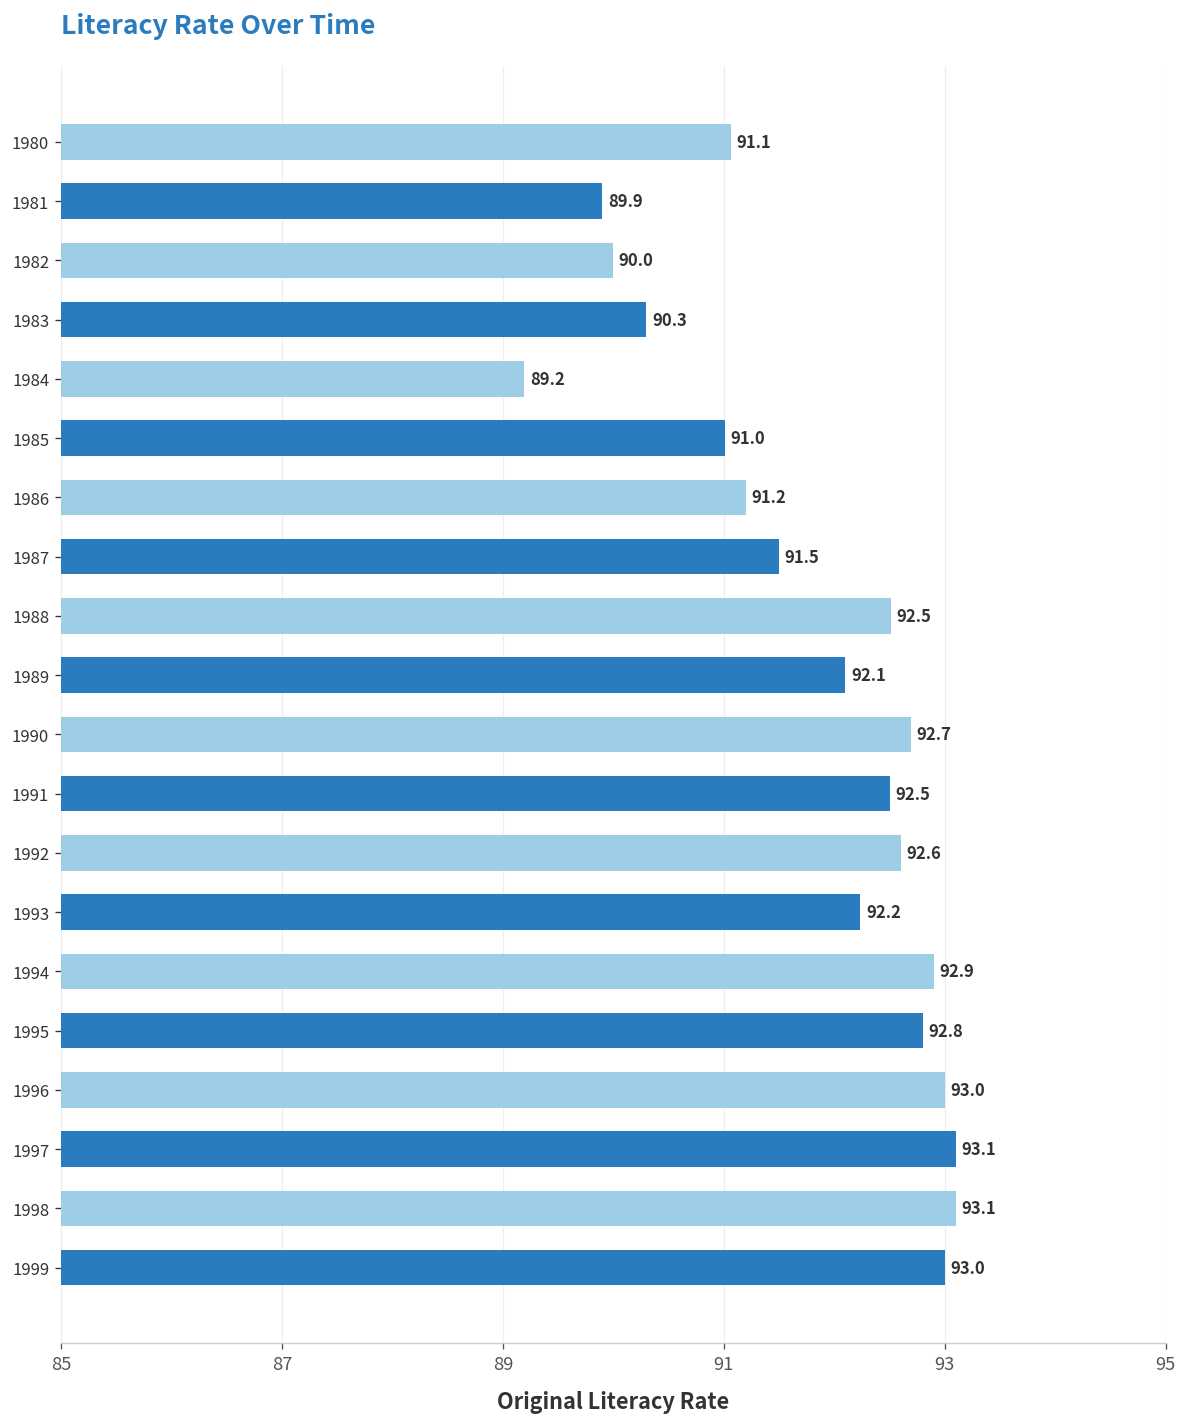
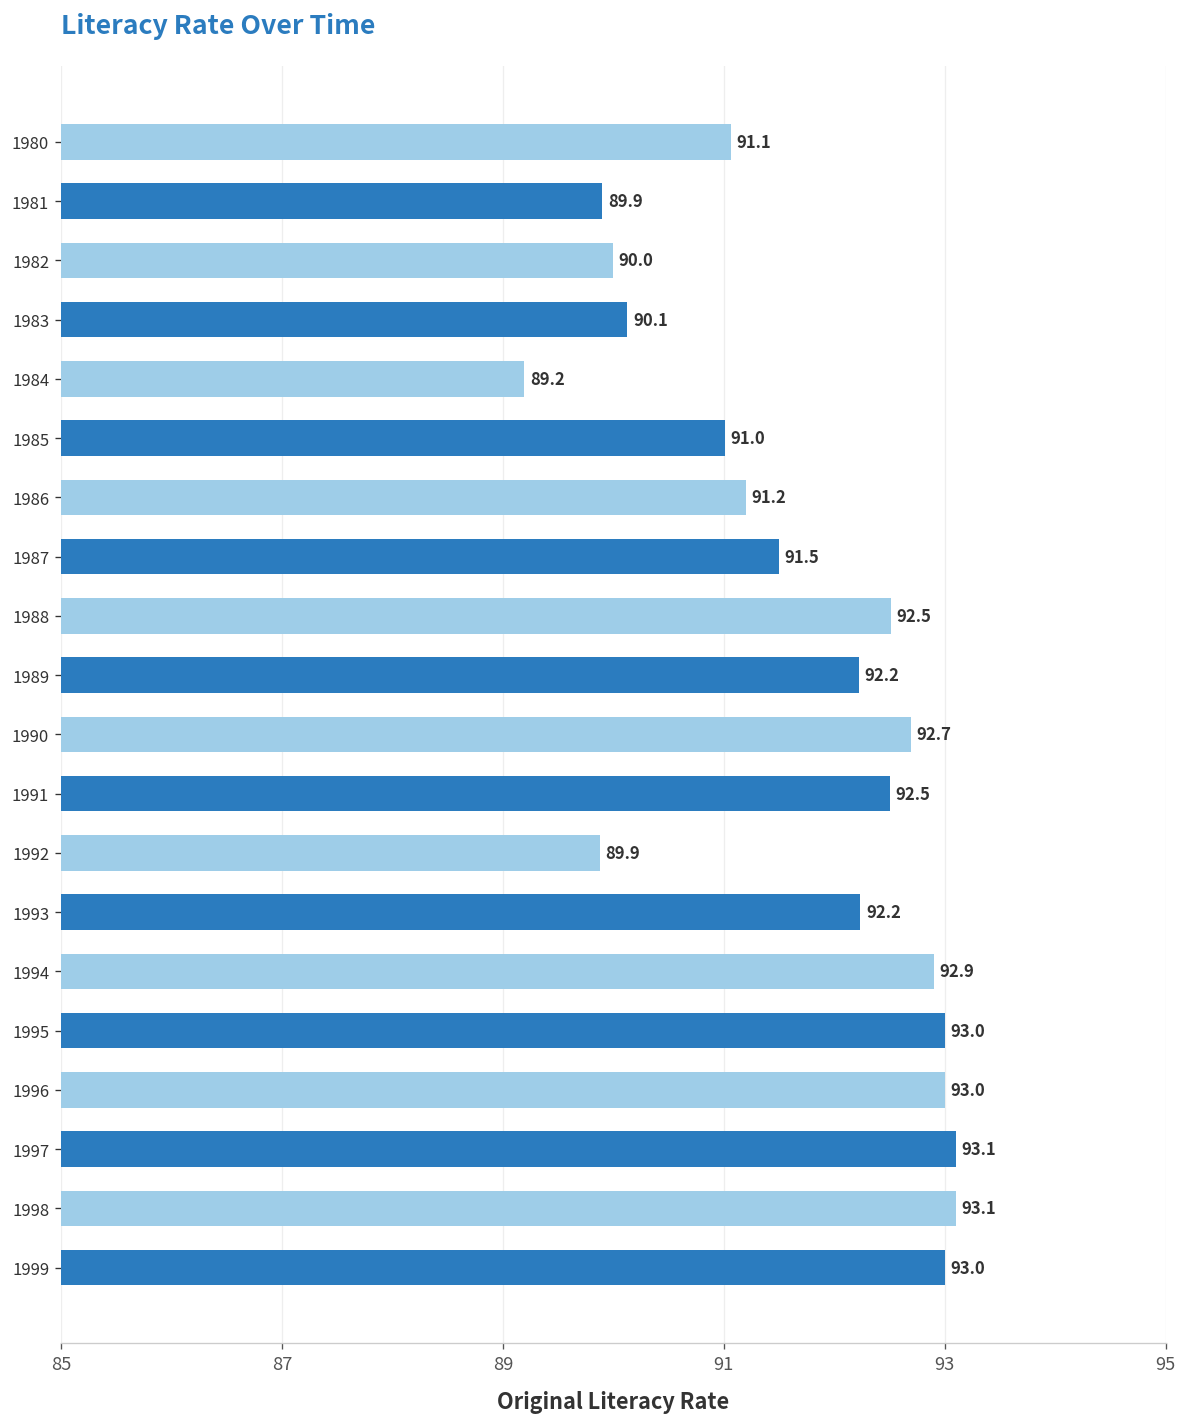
1983: 90.3 -> 90.1
1989: 92.1 -> 92.2
1992: 92.6 -> 89.9
1995: 92.8 -> 93.0
